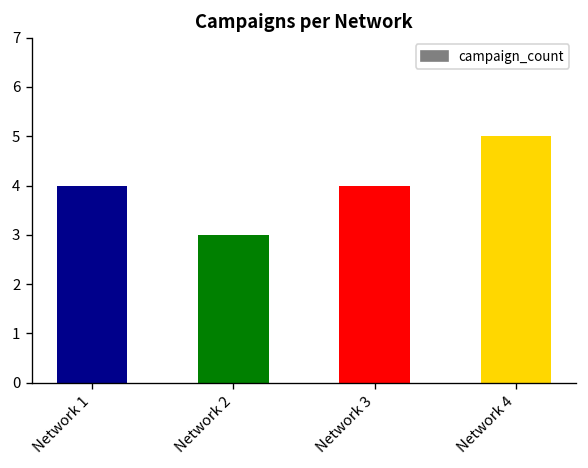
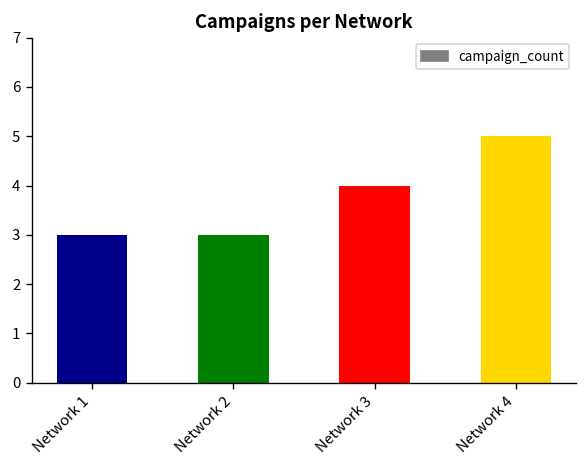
Network 1: 4 -> 3
